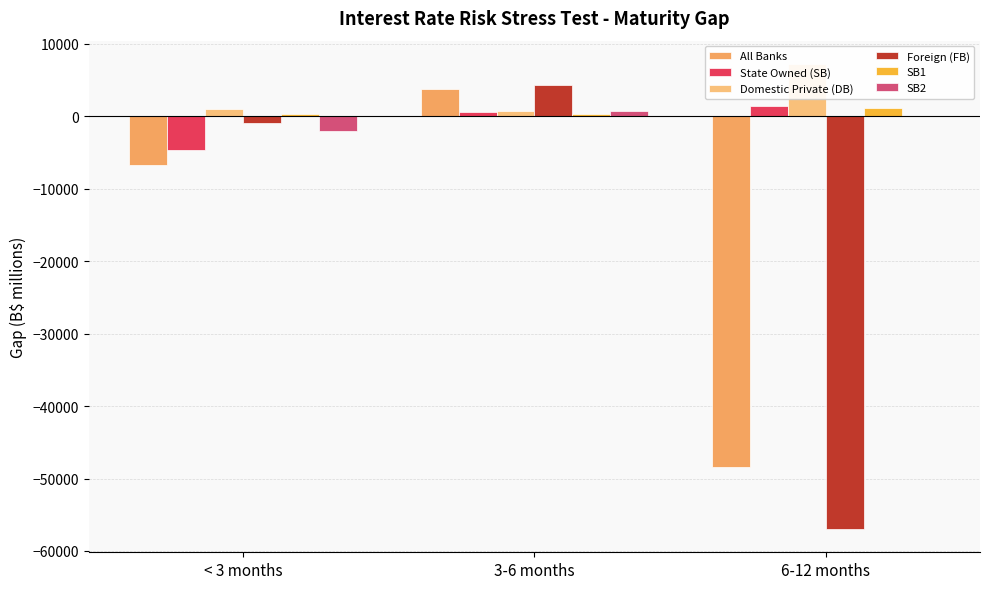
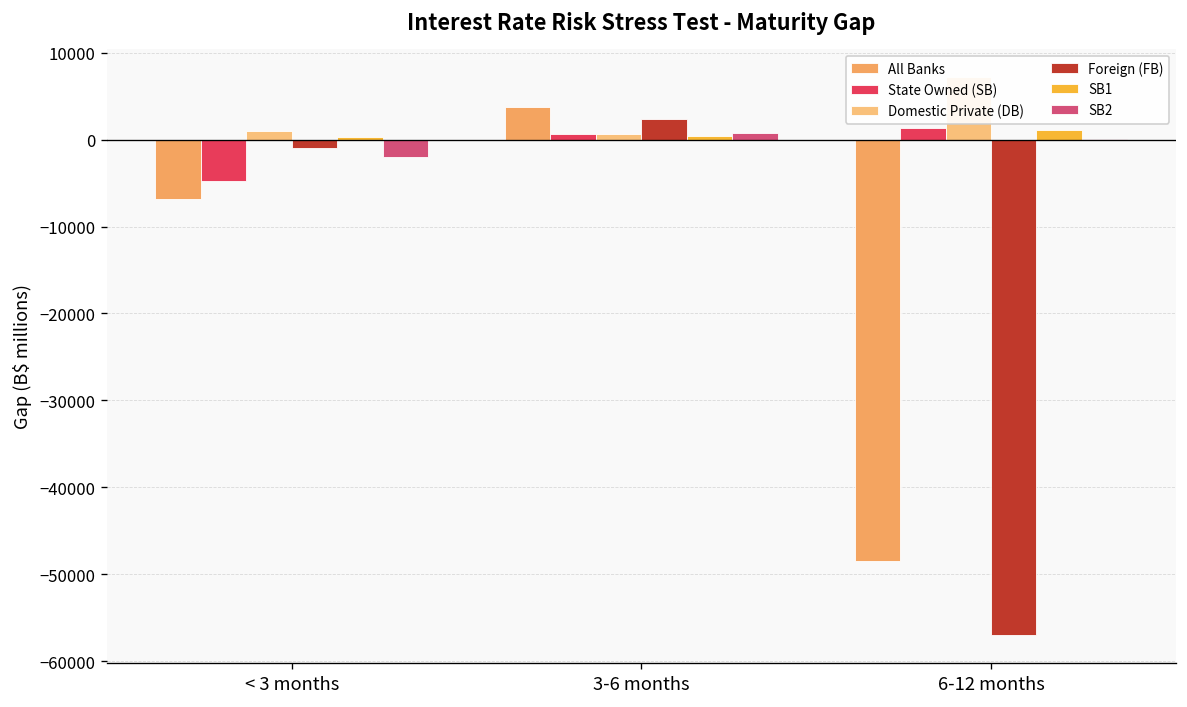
Foreign (FB), 3-6 months: 4000 -> 2000
